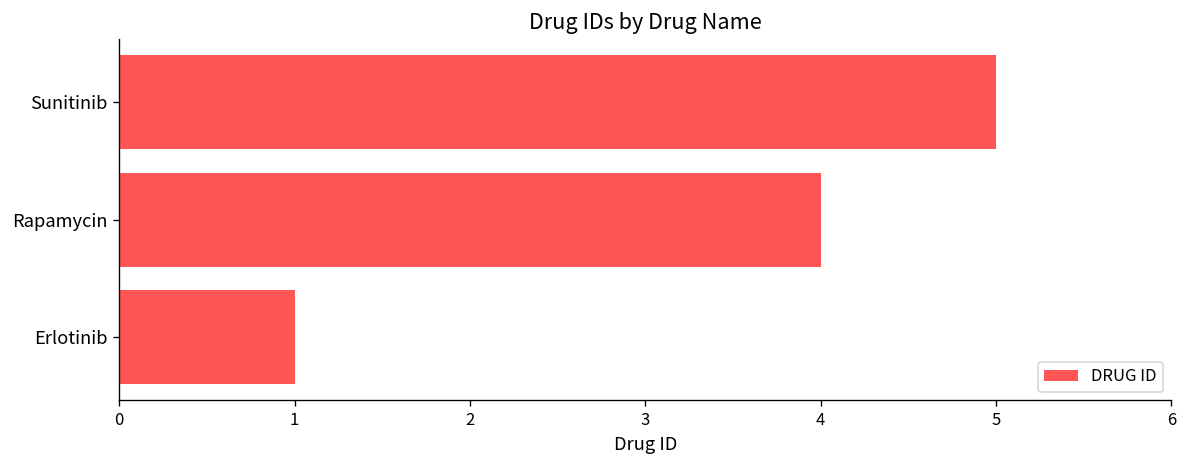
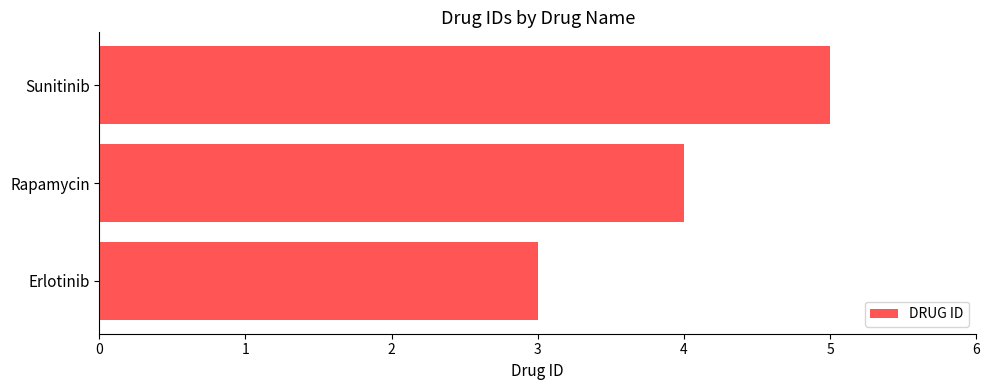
Erlotinib: 1 -> 3
